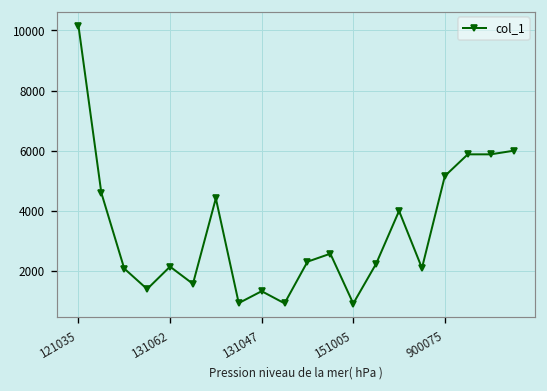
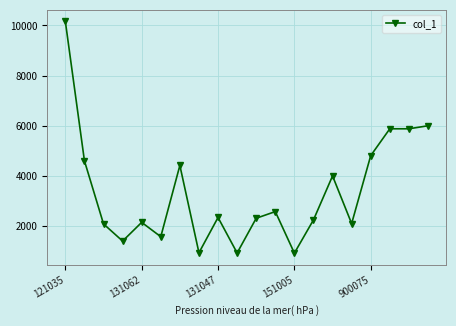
131047: 1300 -> 2300
900075: 5200 -> 4800
